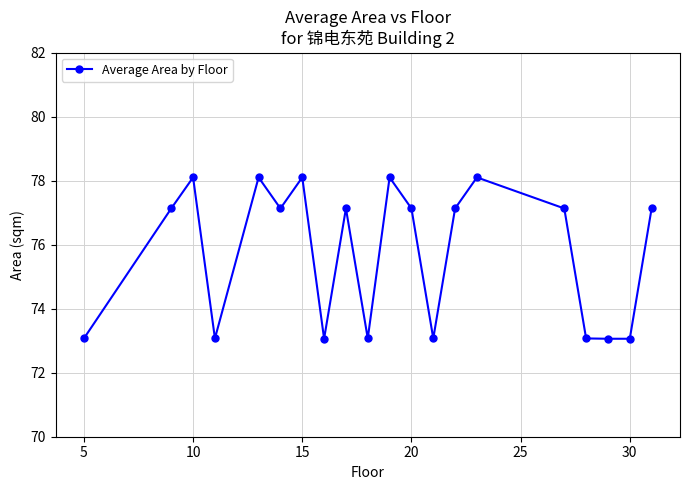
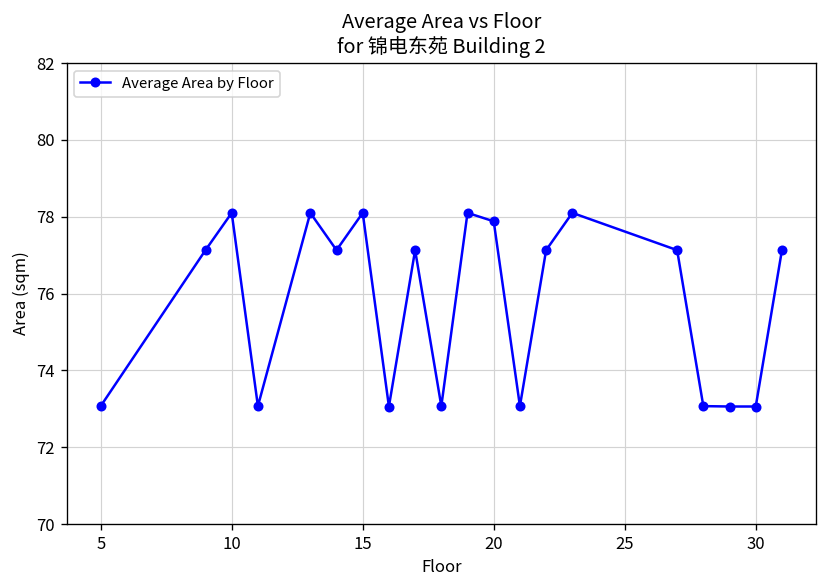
20: 77.1 -> 77.9
